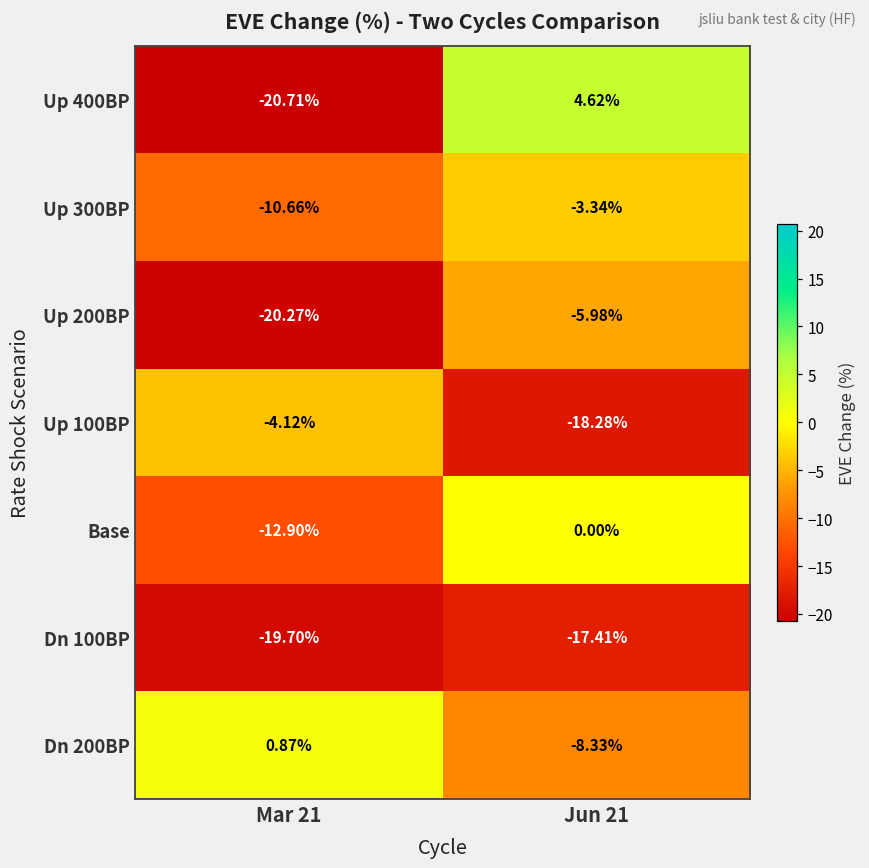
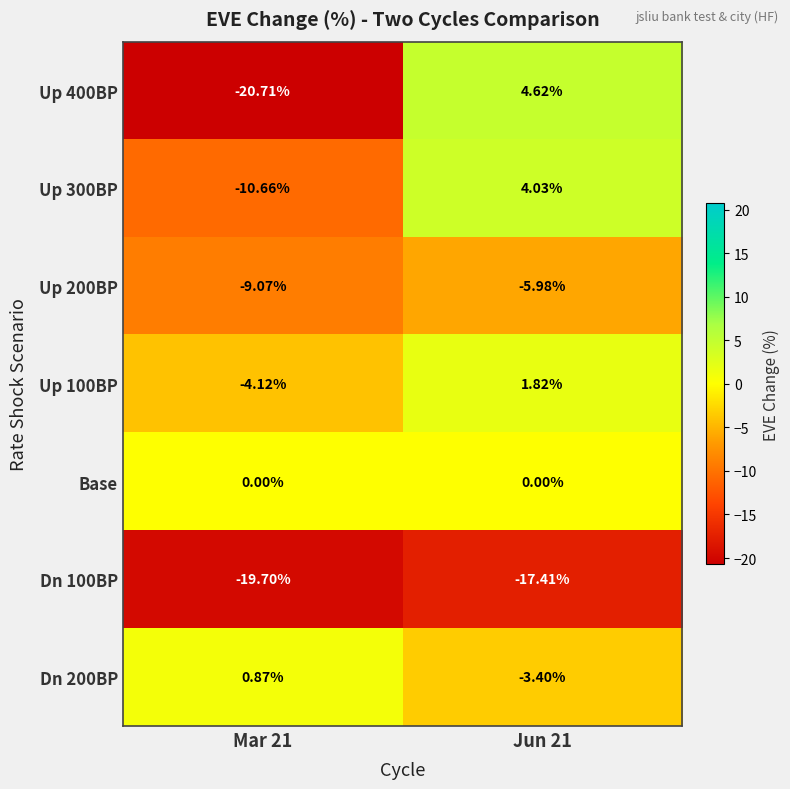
Up 300BP, Jun 21: -3.34% -> 4.03%
Up 200BP, Mar 21: -20.27% -> -9.07%
Up 100BP, Jun 21: -18.28% -> 1.82%
Base, Mar 21: -12.90% -> 0.00%
Dn 200BP, Jun 21: -8.33% -> -3.40%
